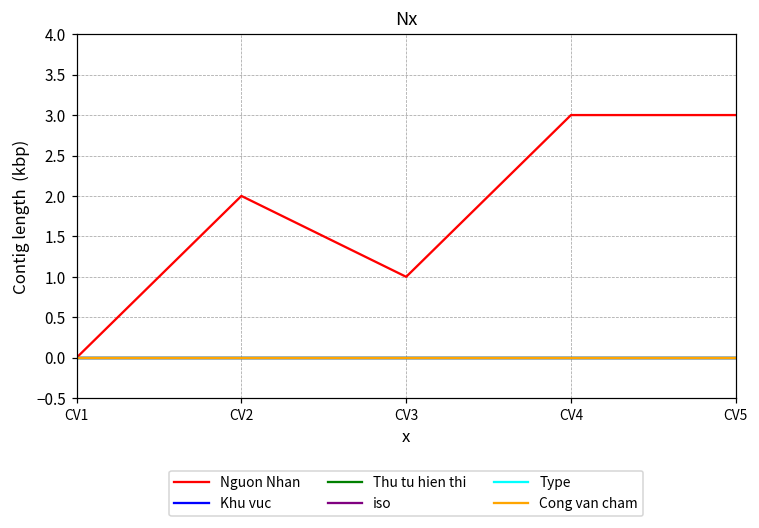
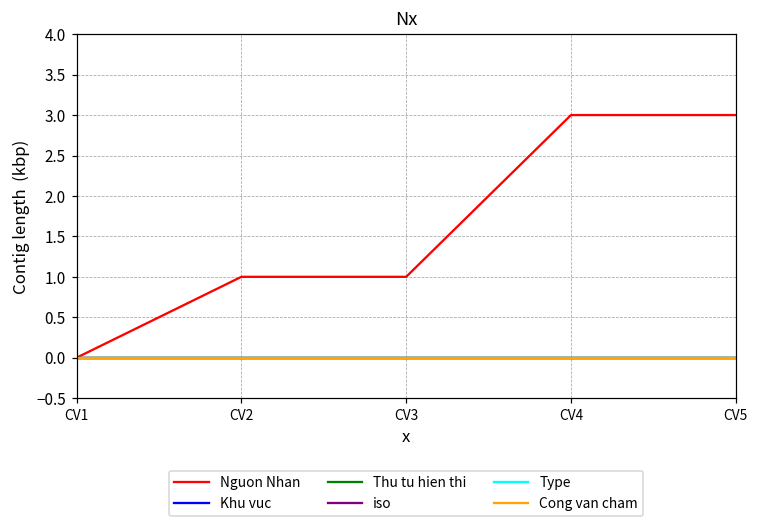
Nguon Nhan, CV2: 2 -> 1
